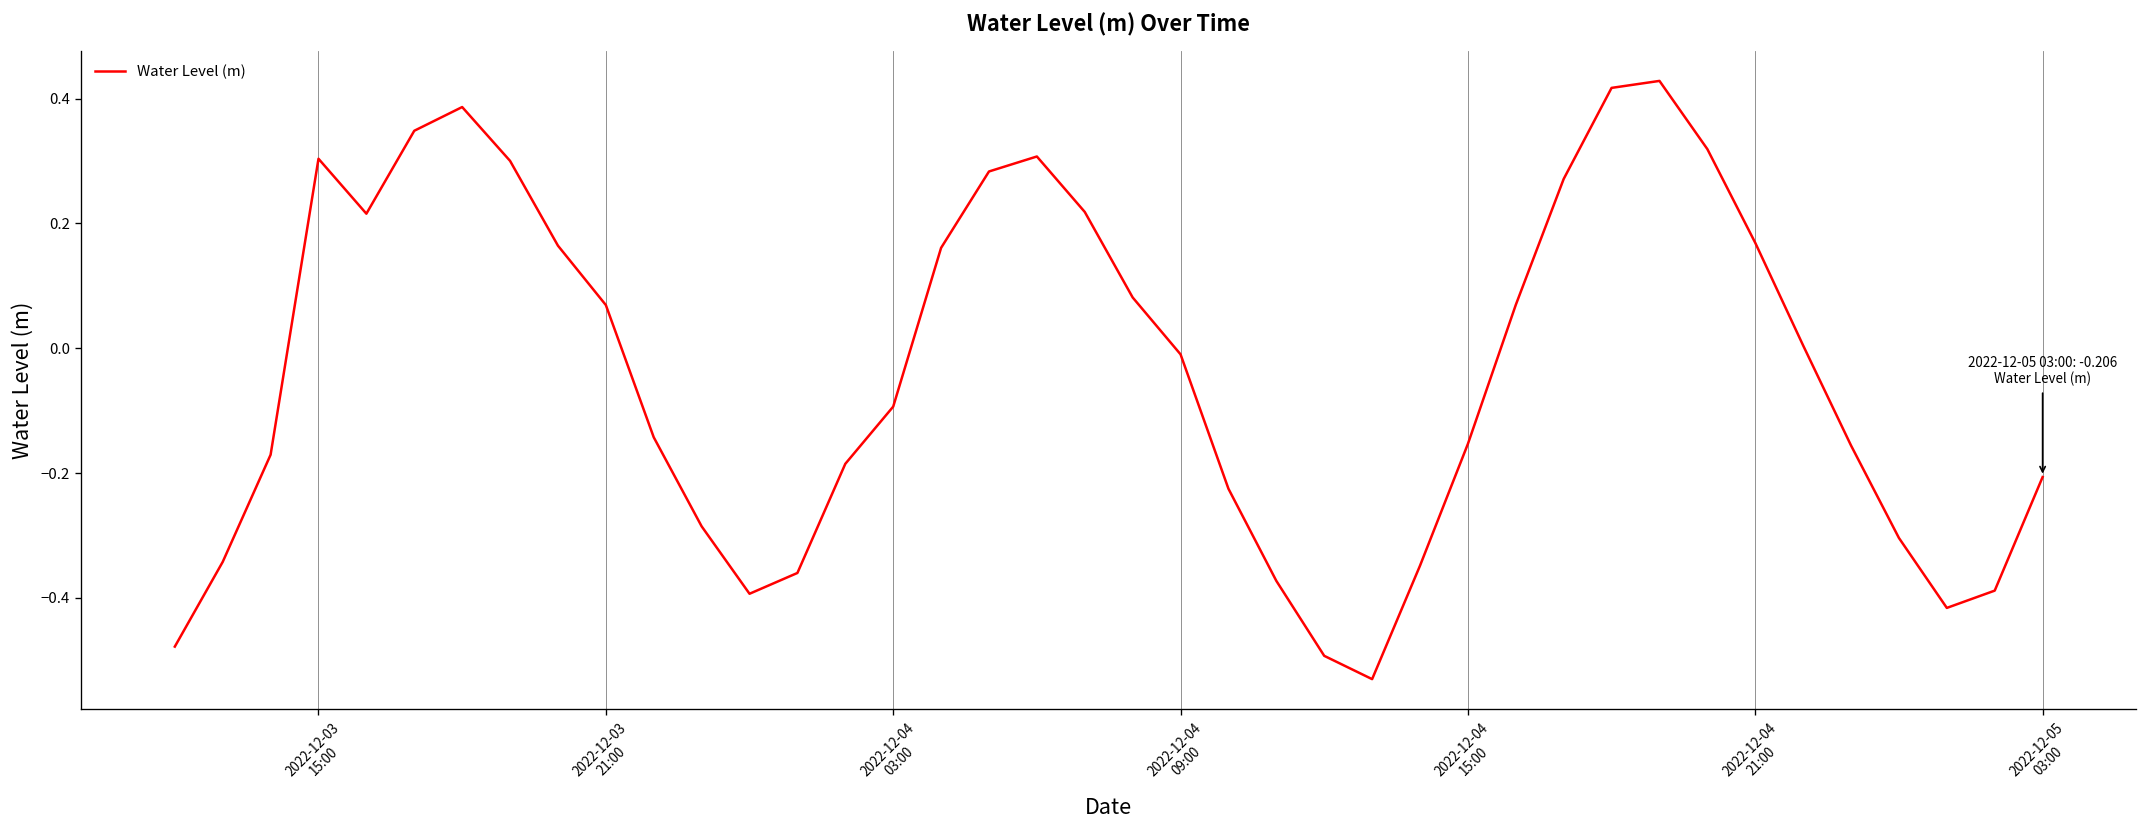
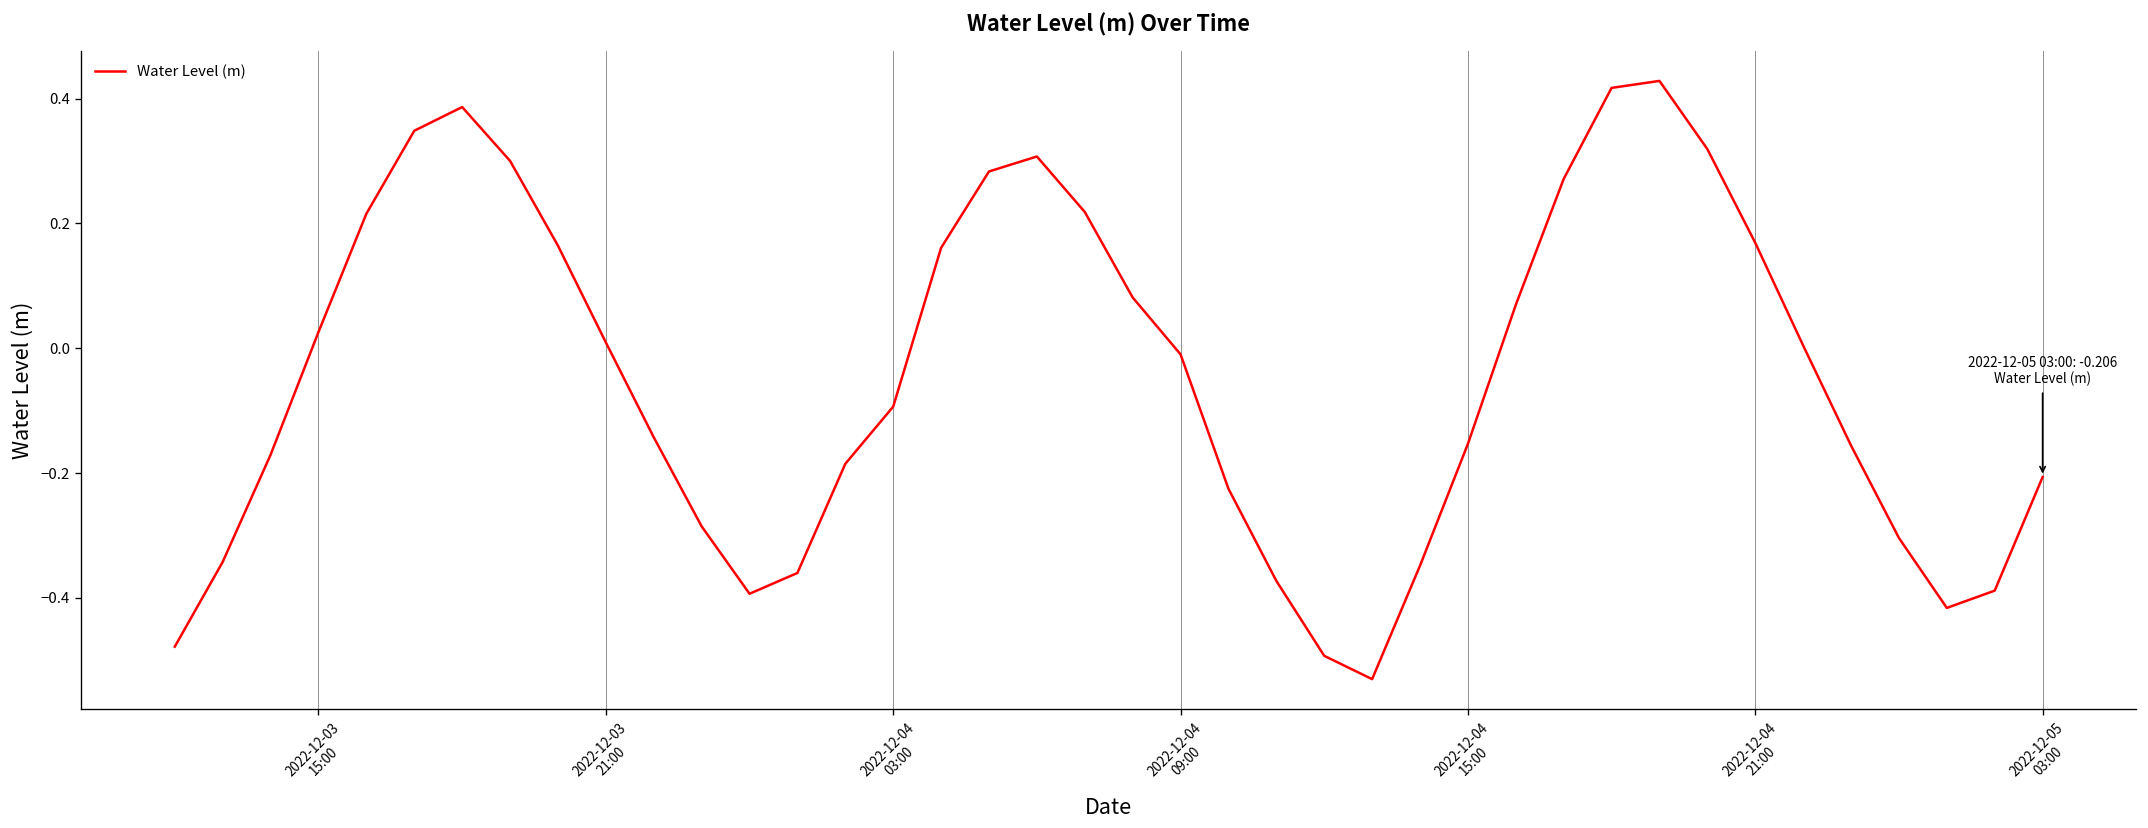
2022-12-03 15:00: 0.30 -> 0.03
2022-12-03 21:00: 0.07 -> 0.01
